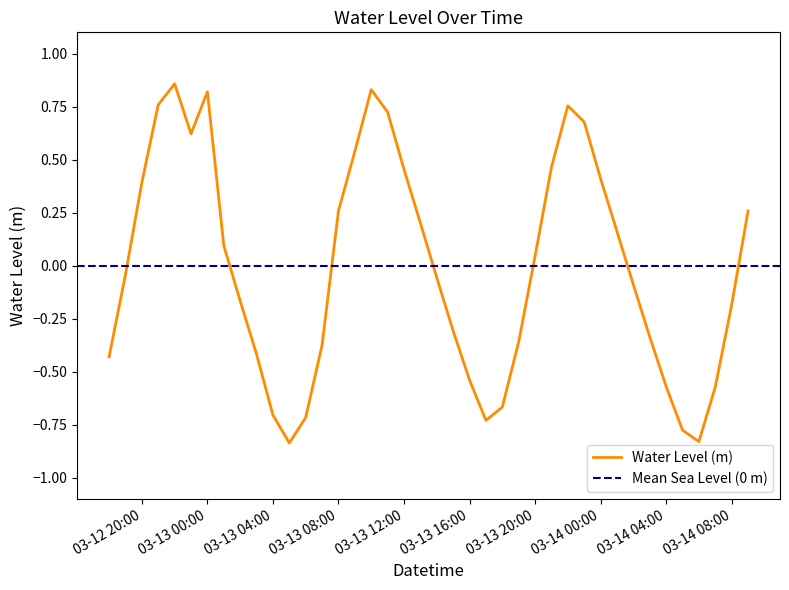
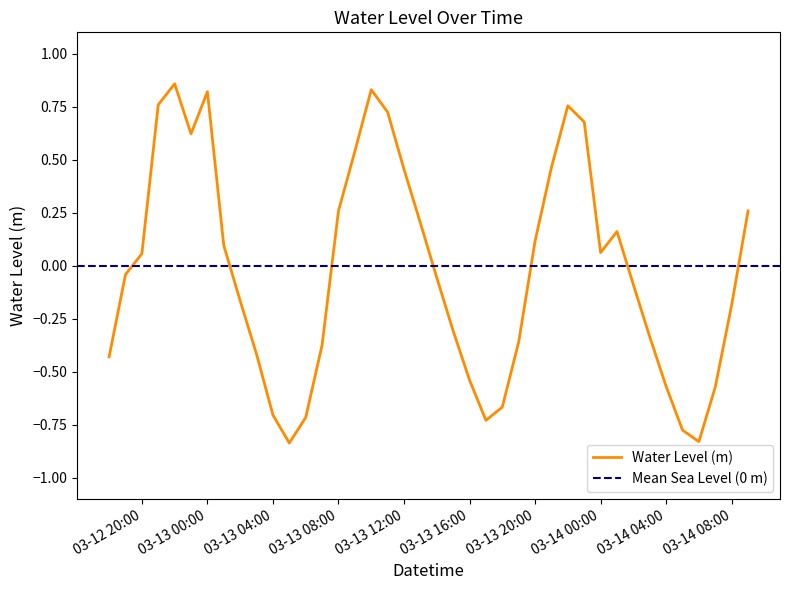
03-12 20:00: 0.39 -> 0.06
03-13 20:00: 0.04 -> 0.12
03-14 00:00: 0.41 -> 0.06
